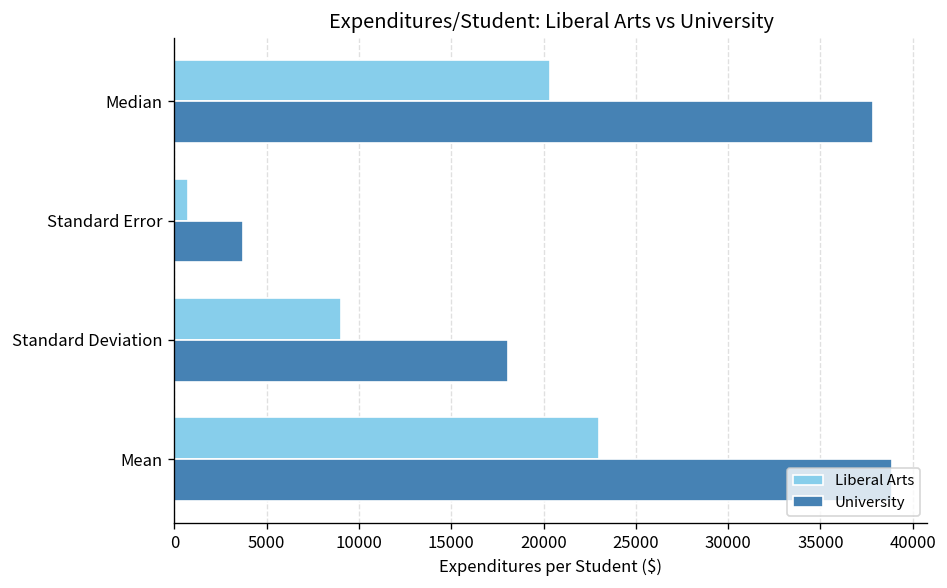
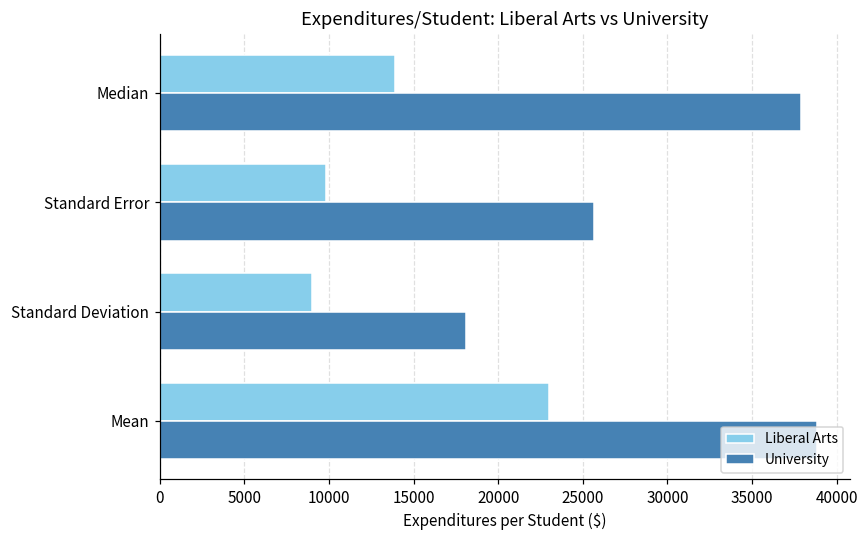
Liberal Arts, Median: 20400 -> 13900
Liberal Arts, Standard Error: 700 -> 9800
University, Standard Error: 3700 -> 25700
